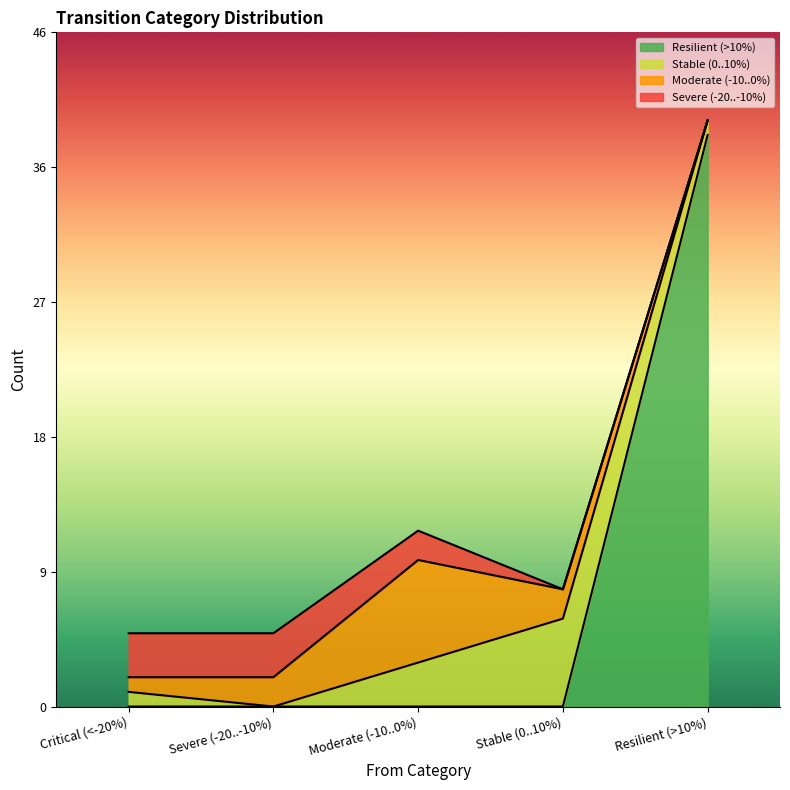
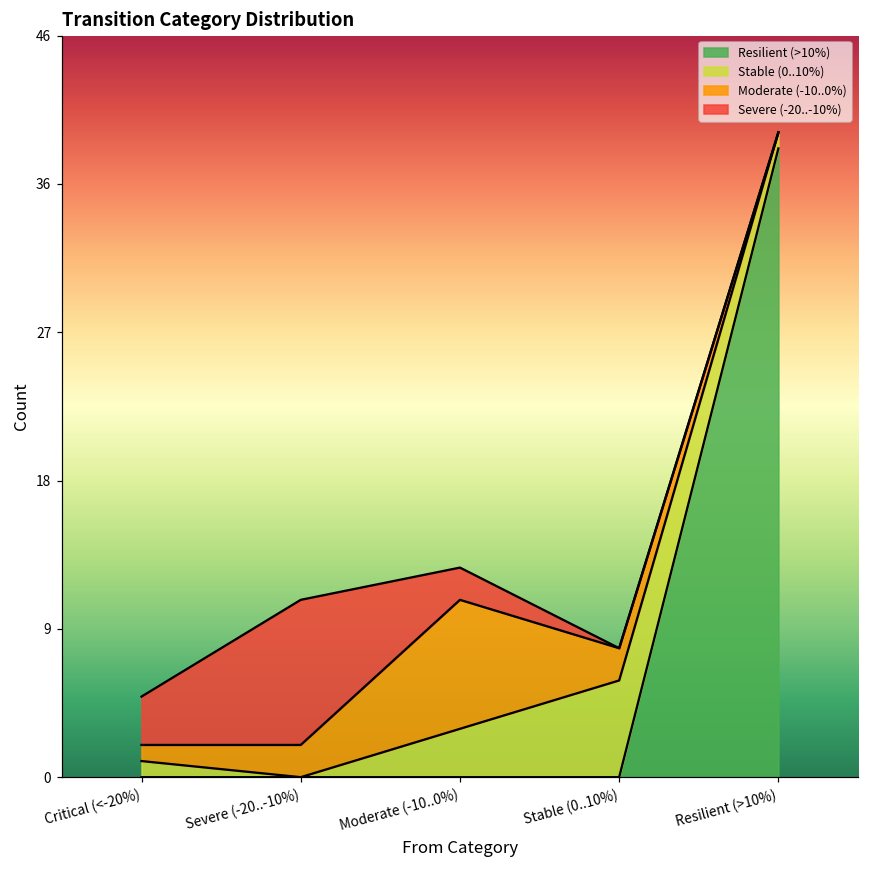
Severe (-20..-10%), Severe (-20..-10%): 3 -> 9
Moderate (-10..0%), Moderate (-10..0%): 7 -> 8
